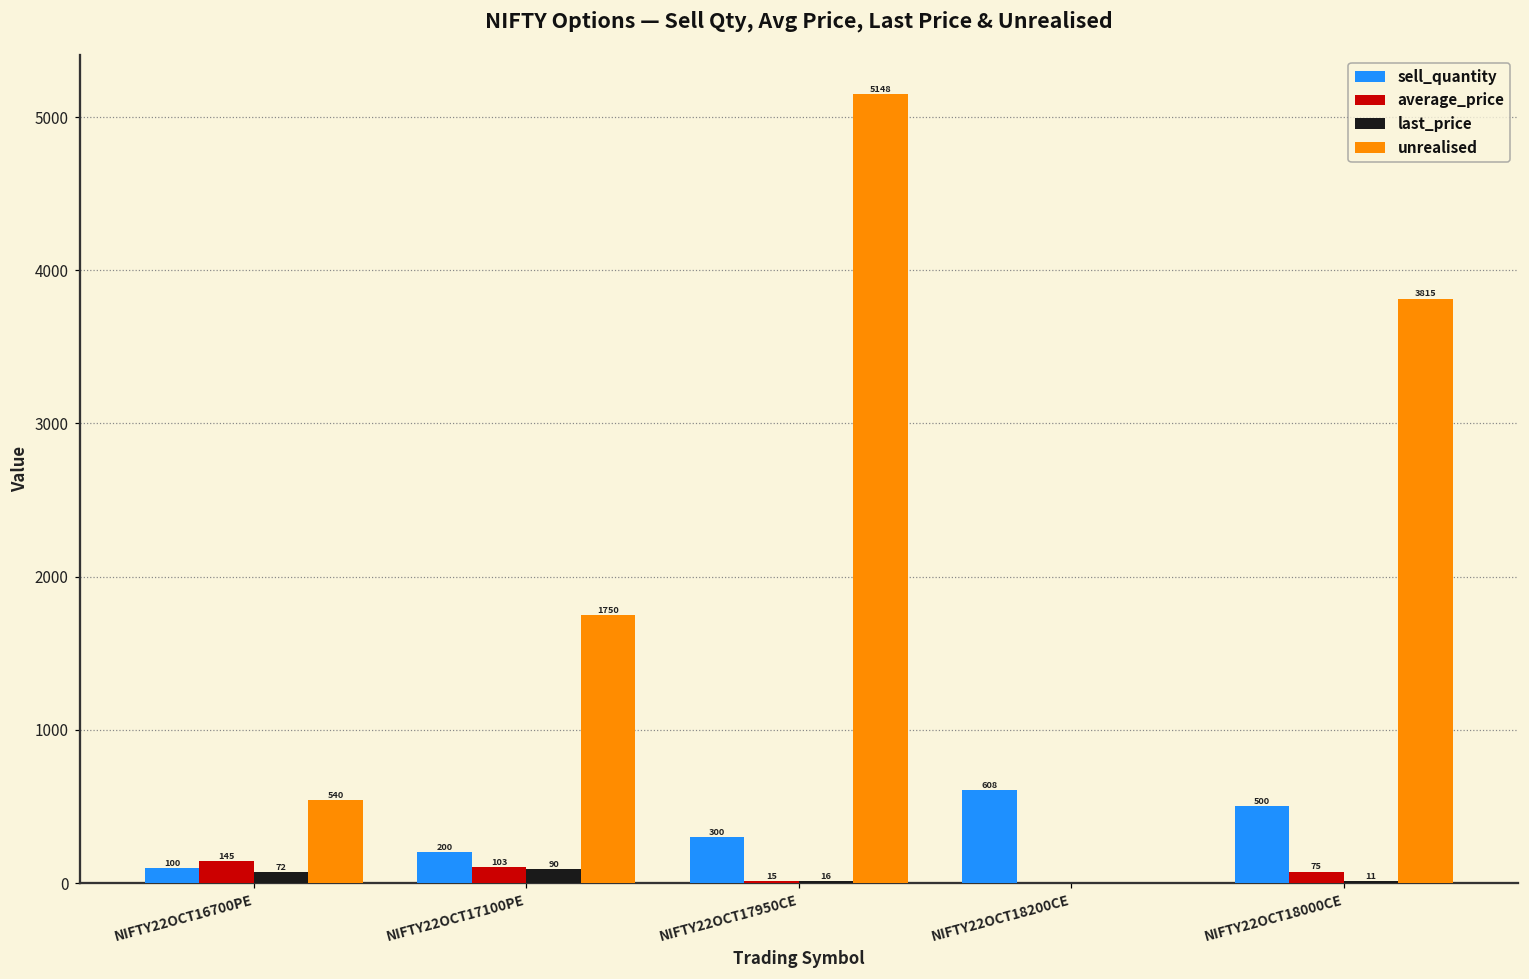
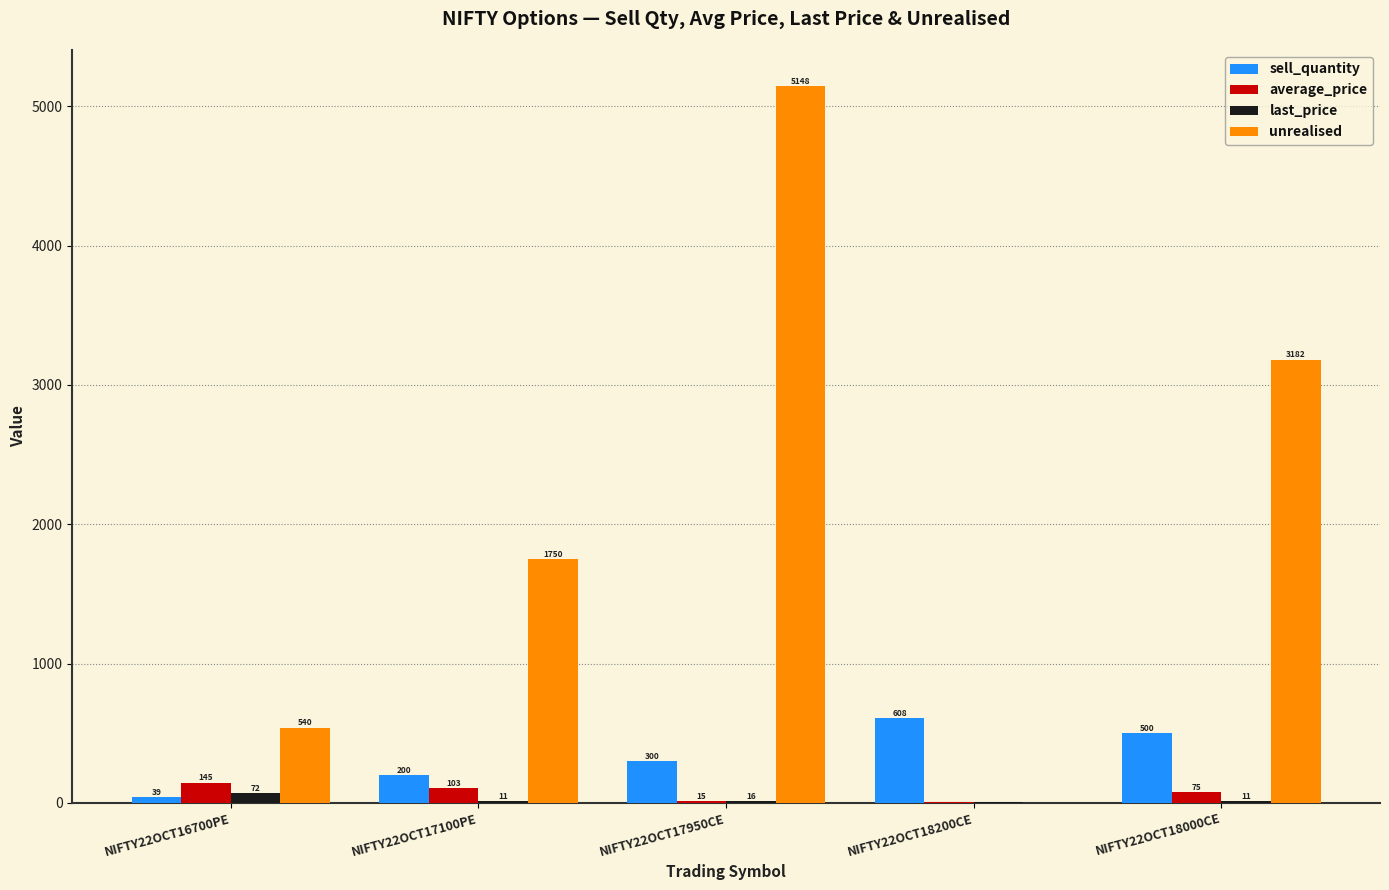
sell_quantity, NIFTY22OCT16700PE: 100 -> 39
last_price, NIFTY22OCT17100PE: 90 -> 11
unrealised, NIFTY22OCT18000CE: 3815 -> 3182
